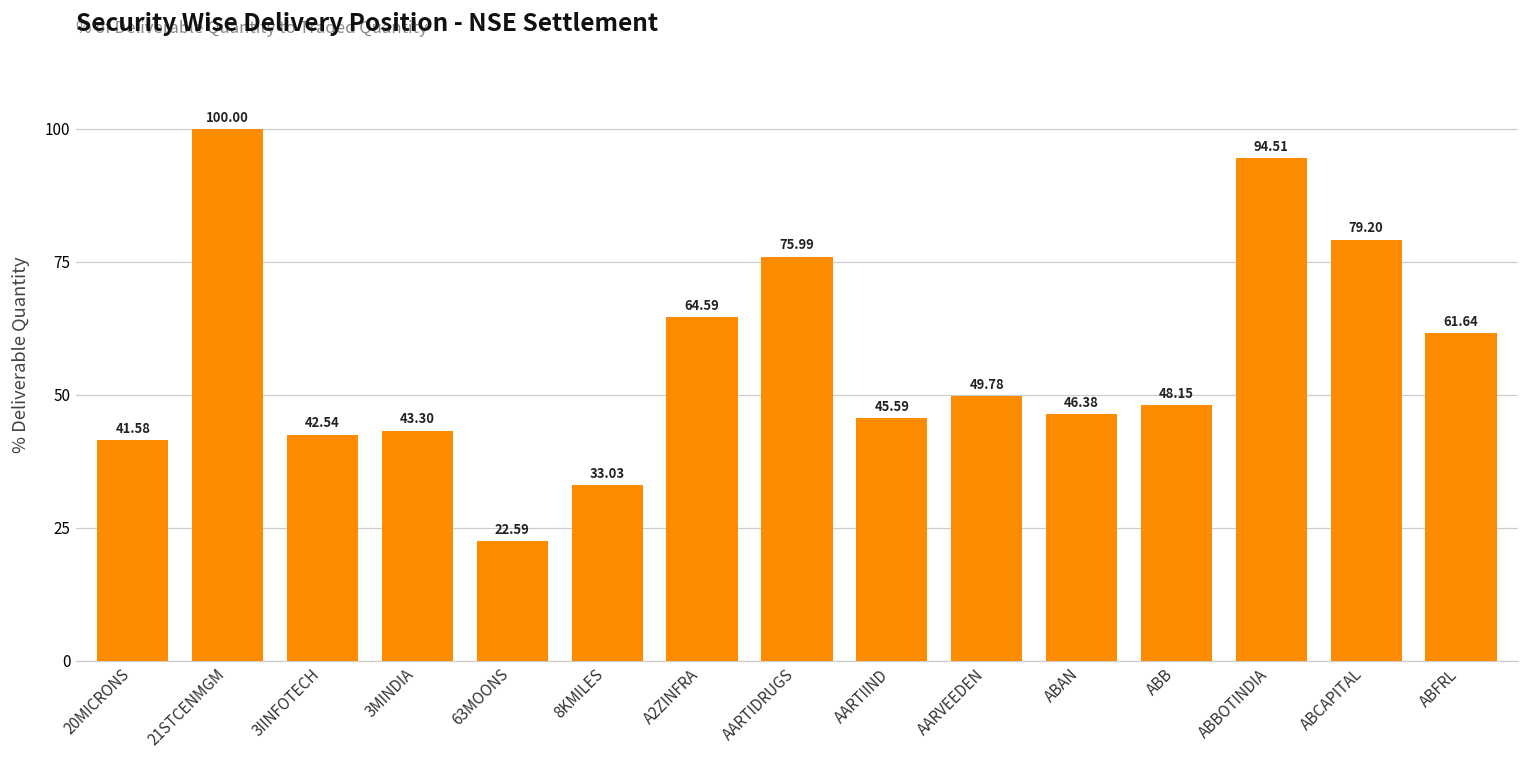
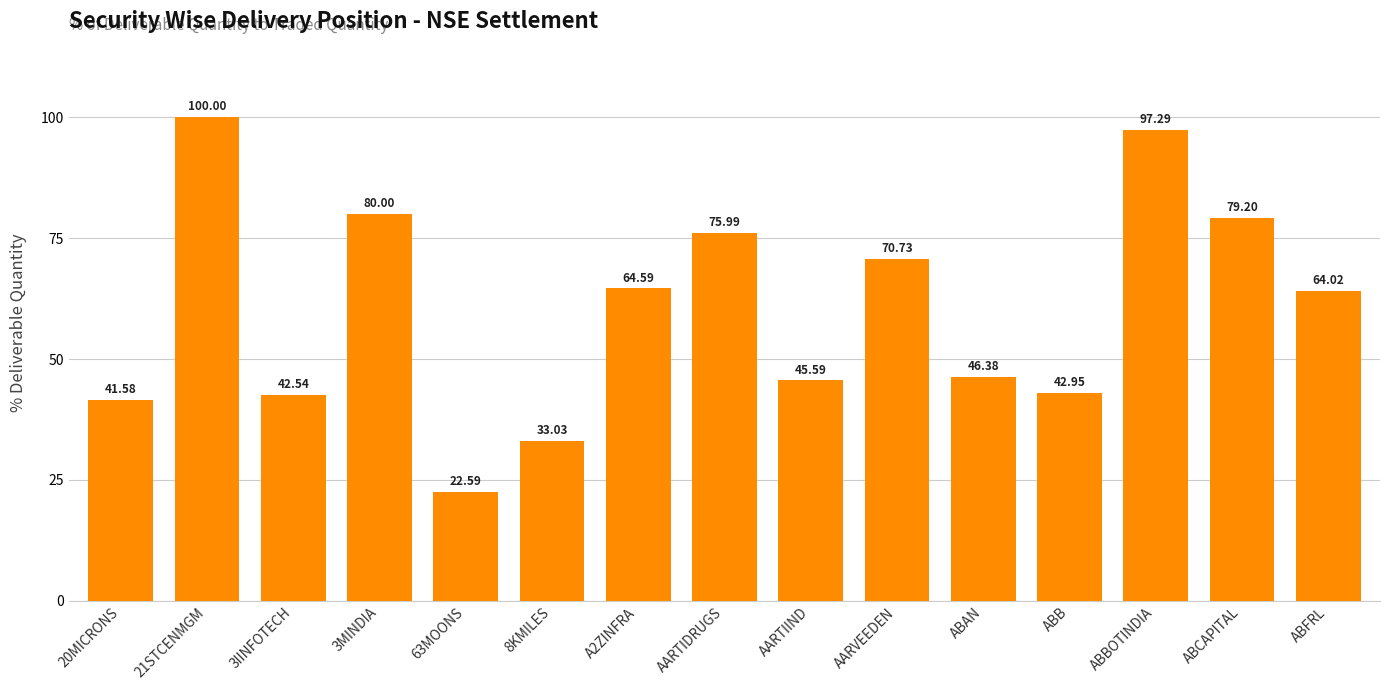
3MINDIA: 43.30 -> 80.00
AARVEEDEN: 49.78 -> 70.73
ABB: 48.15 -> 42.95
ABBOTINDIA: 94.51 -> 97.29
ABFRL: 61.64 -> 64.02
